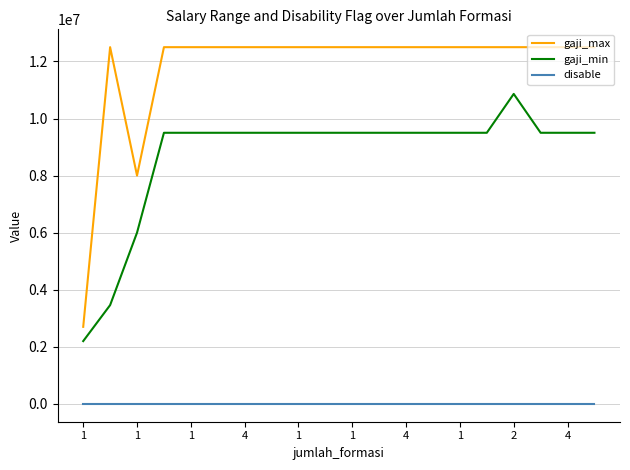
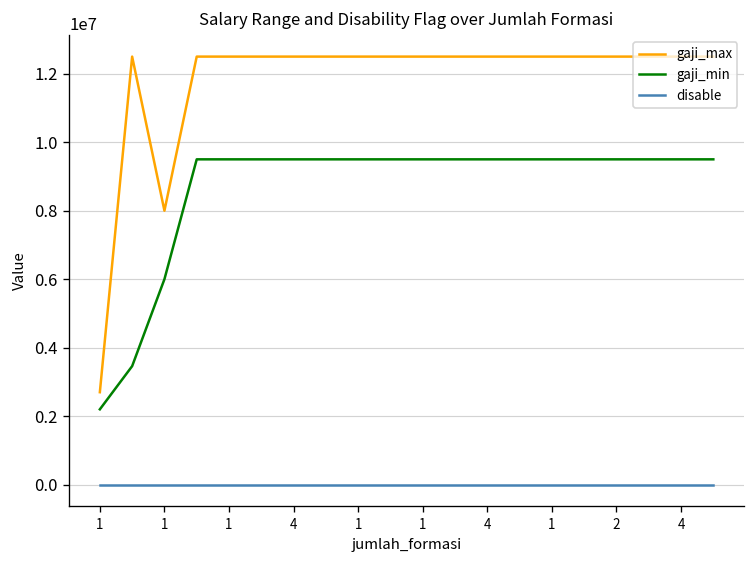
gaji_min, 2: 10900000 -> 9500000
